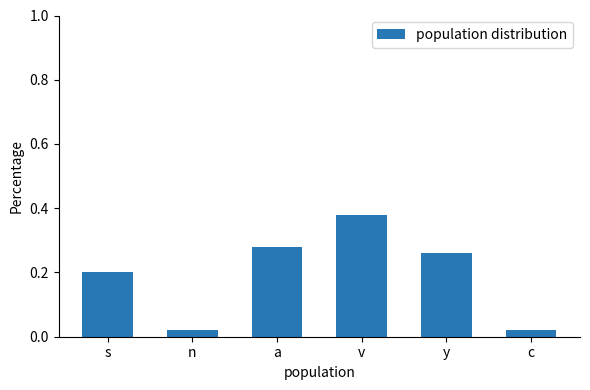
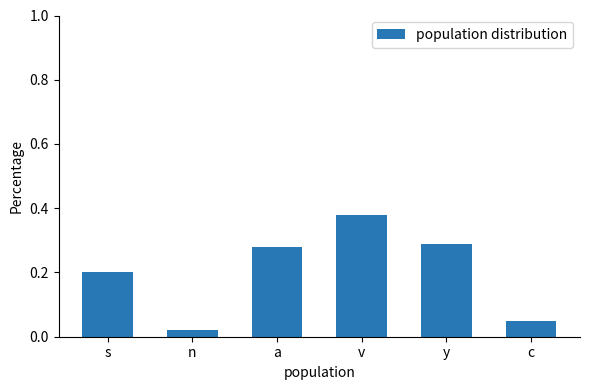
y: 0.26 -> 0.29
c: 0.02 -> 0.05
